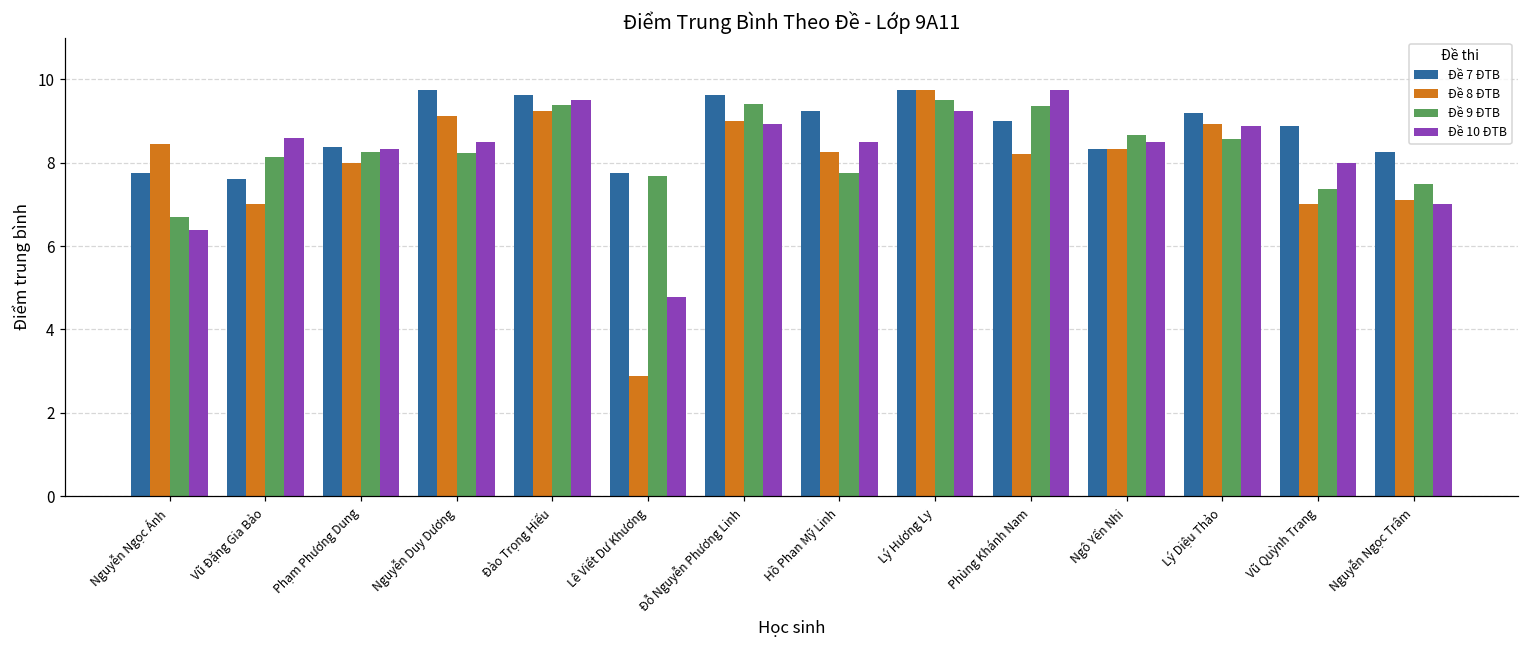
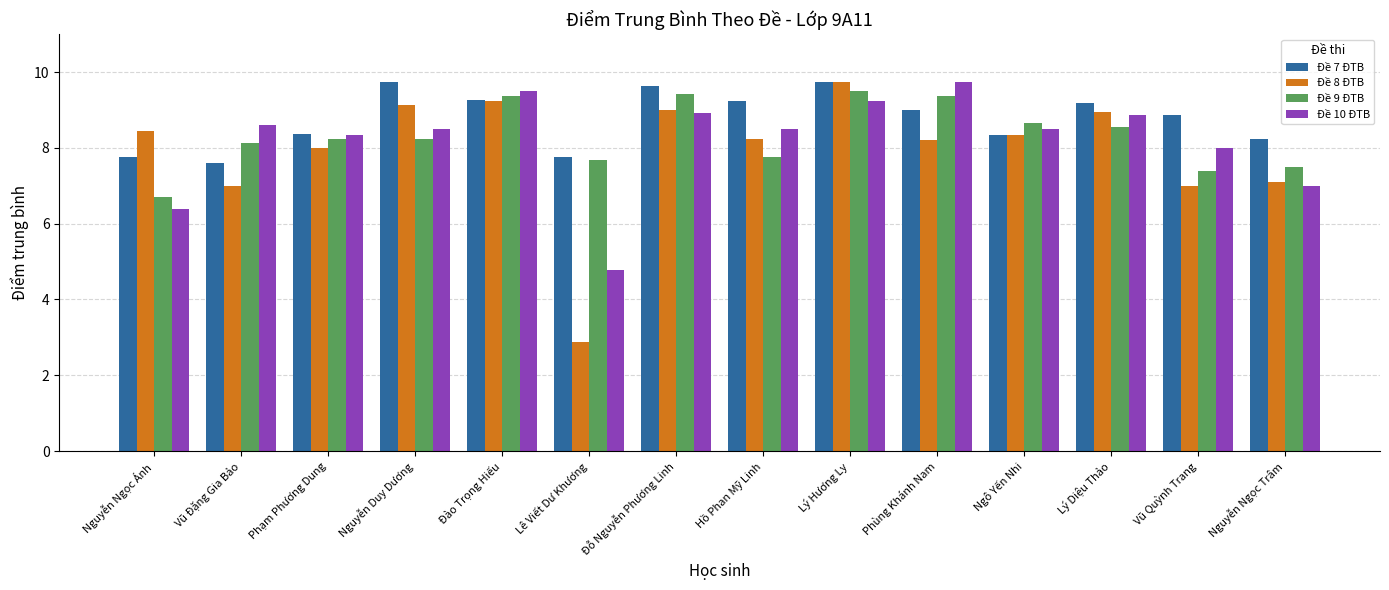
Đề 7 ĐTB, Đào Trọng Hiếu: 9.6 -> 9.3
